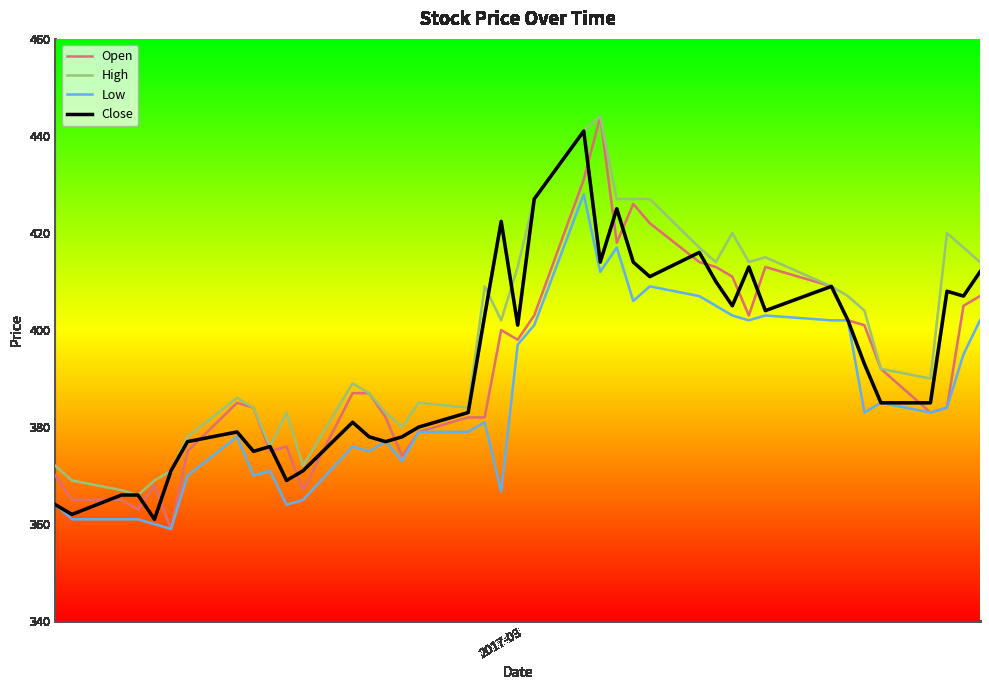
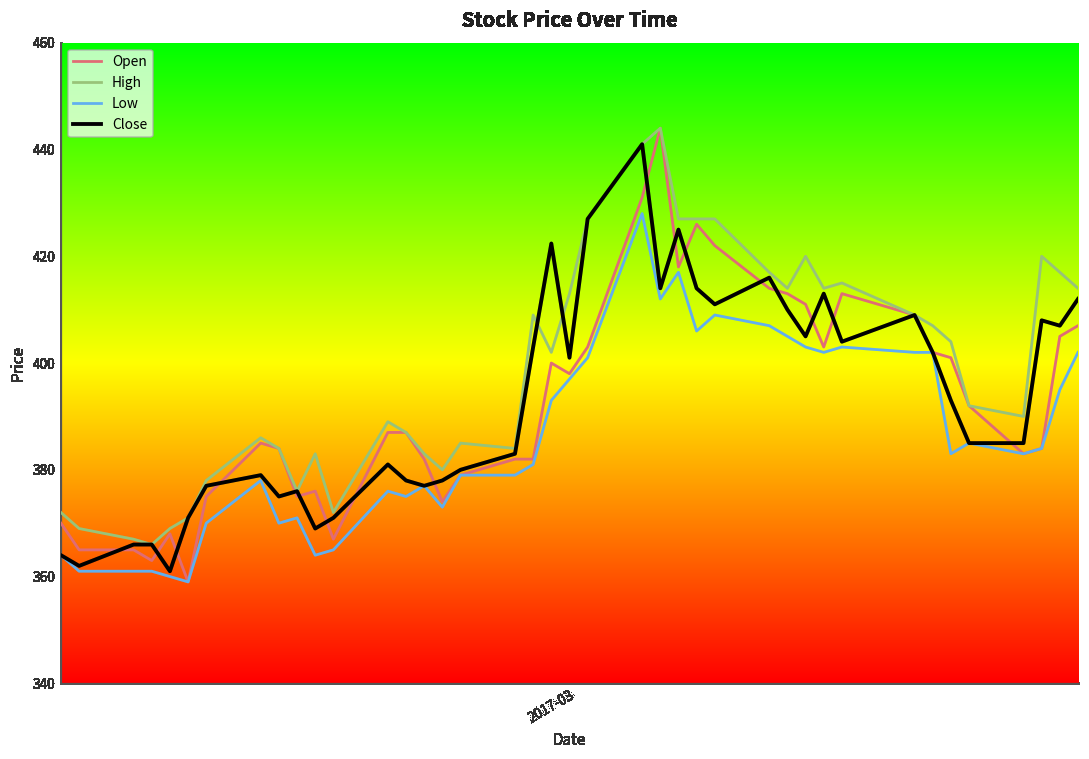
Low, 2017-03: 367 -> 393
